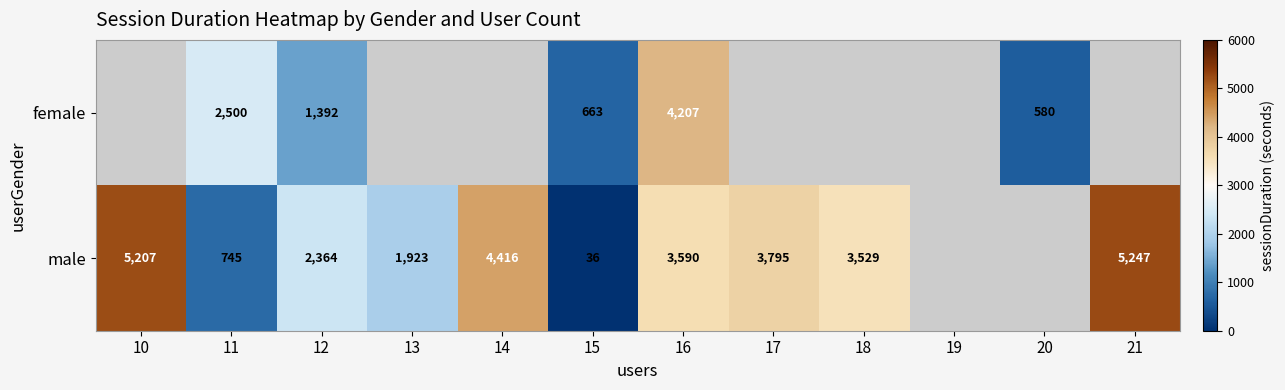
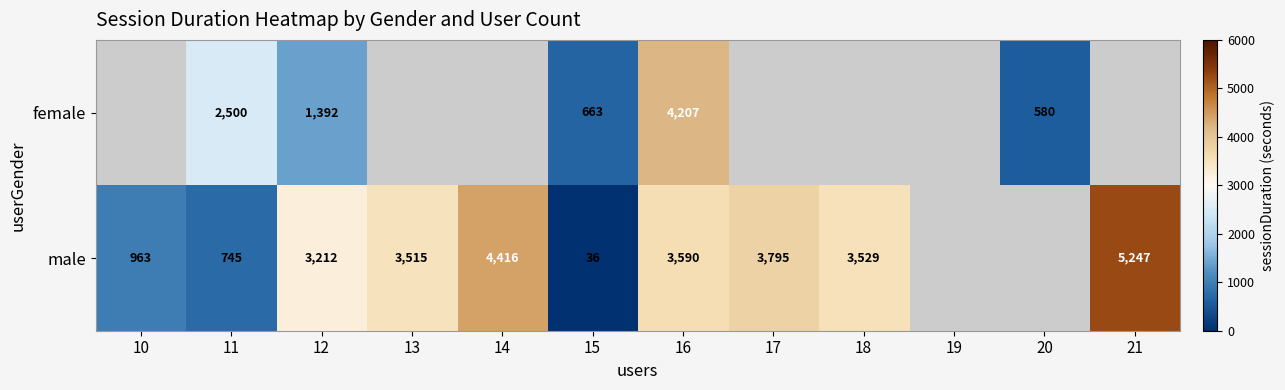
male, 10: 5,207 -> 963
male, 12: 2,364 -> 3,212
male, 13: 1,923 -> 3,515
